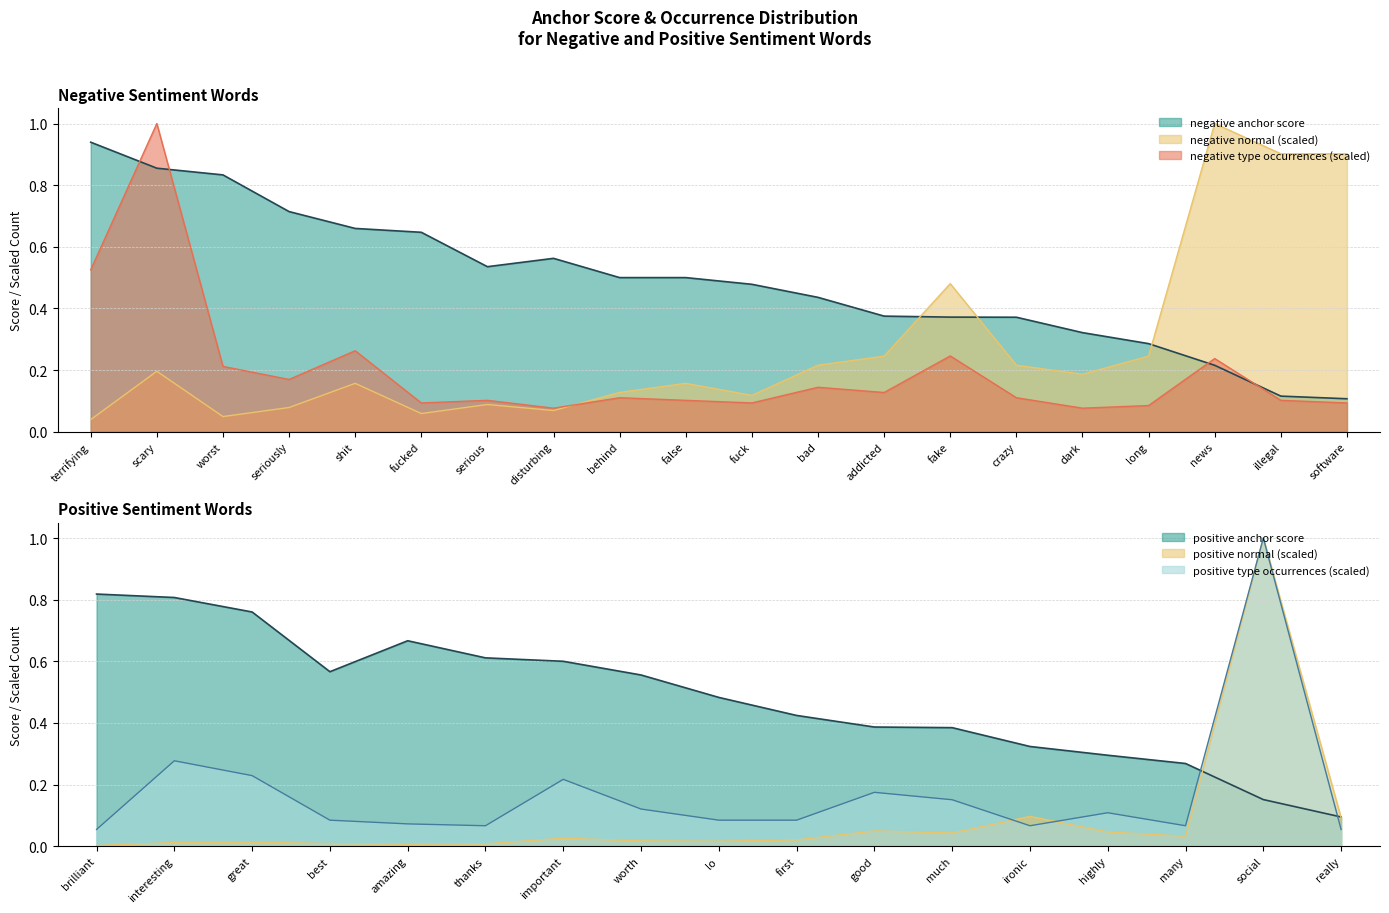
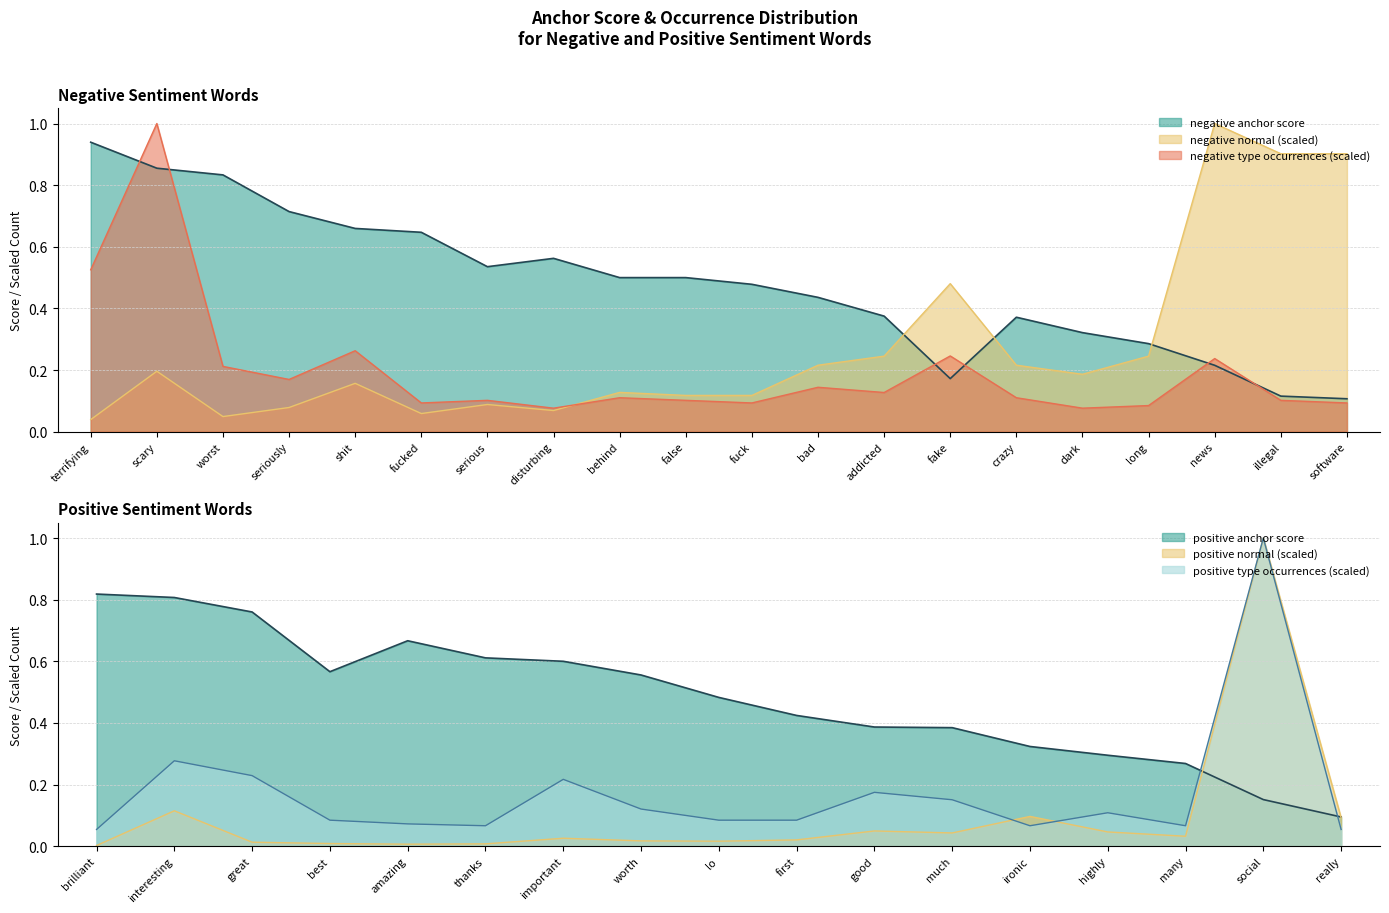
Negative Sentiment Words, negative normal (scaled), false: 0.16 -> 0.12
Negative Sentiment Words, negative anchor score, fake: 0.37 -> 0.17
Positive Sentiment Words, positive normal (scaled), interesting: 0.01 -> 0.11
